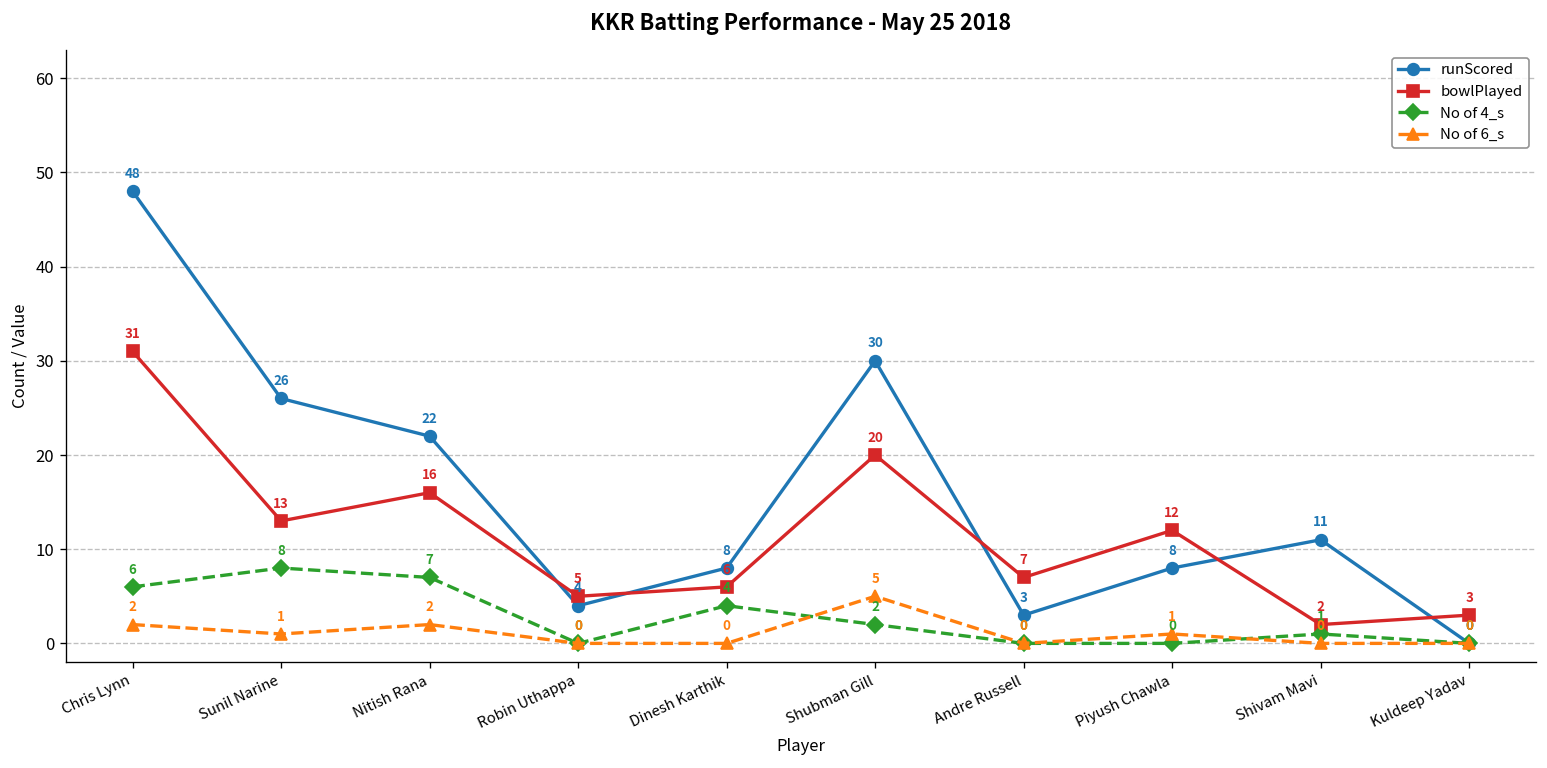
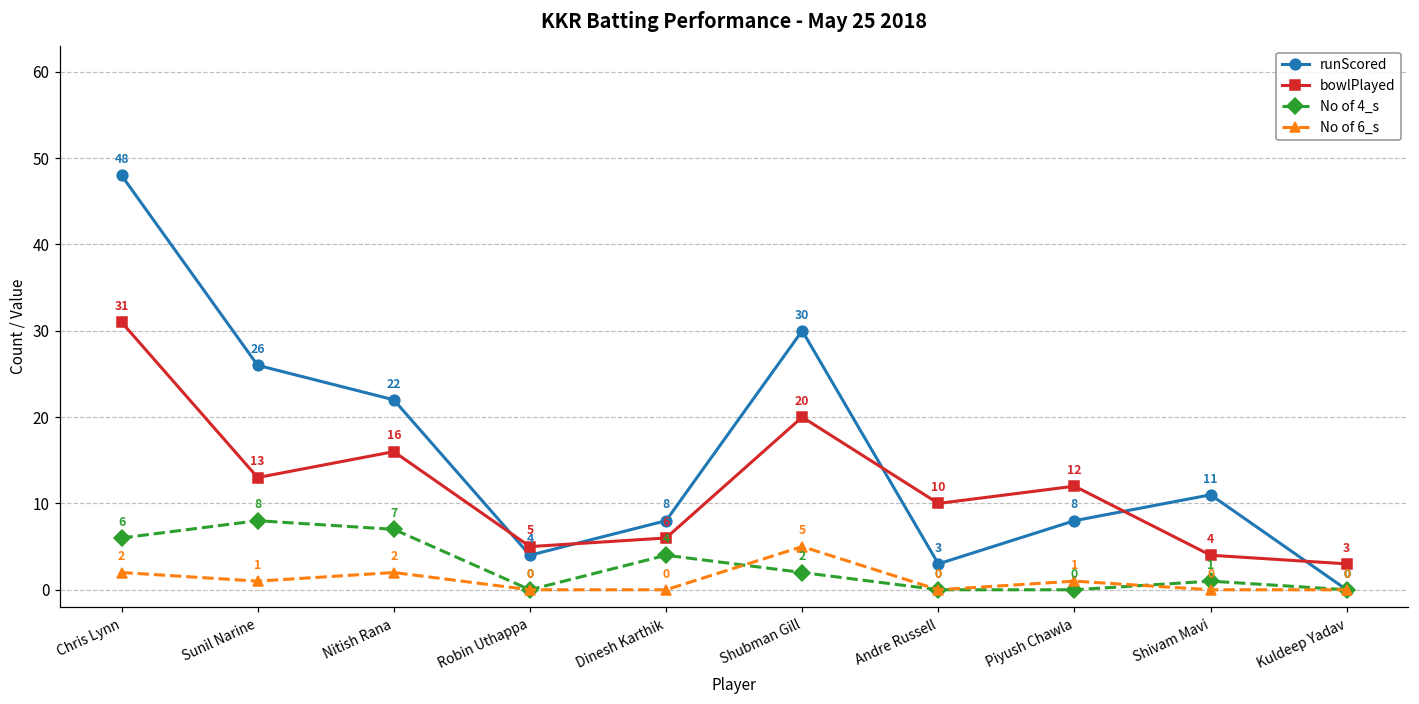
bowlPlayed, Andre Russell: 7 -> 10
bowlPlayed, Shivam Mavi: 2 -> 4
